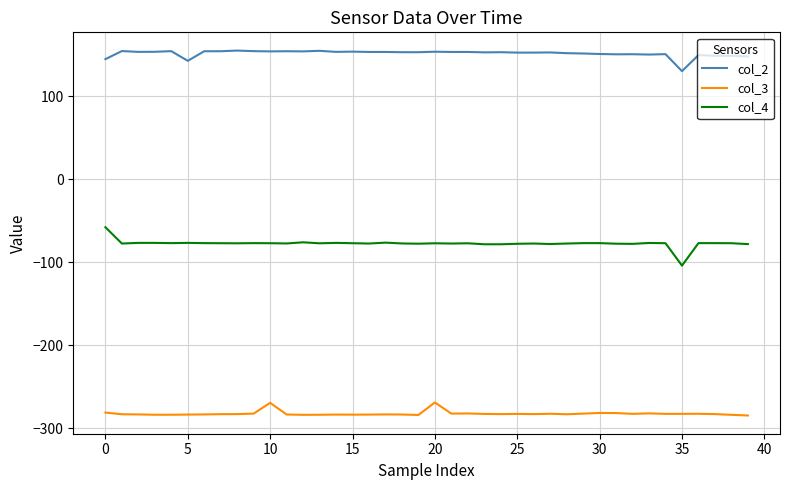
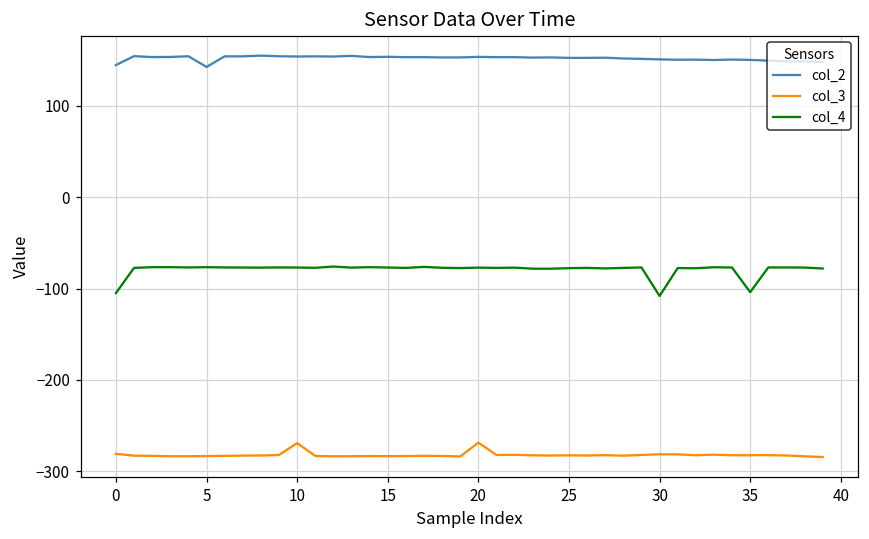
col_4, 0: -60 -> -100
col_4, 30: -80 -> -110
col_2, 35: 130 -> 150
